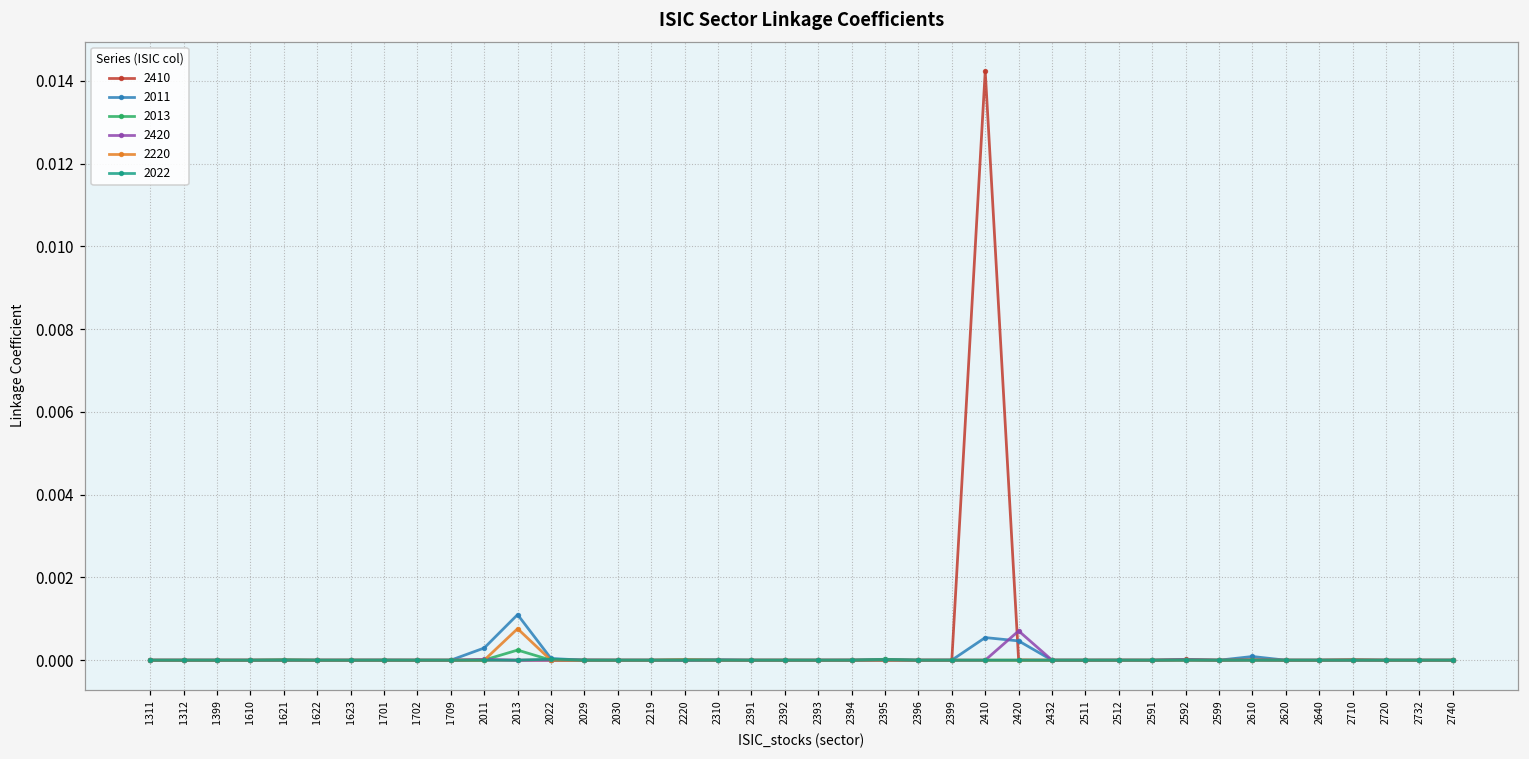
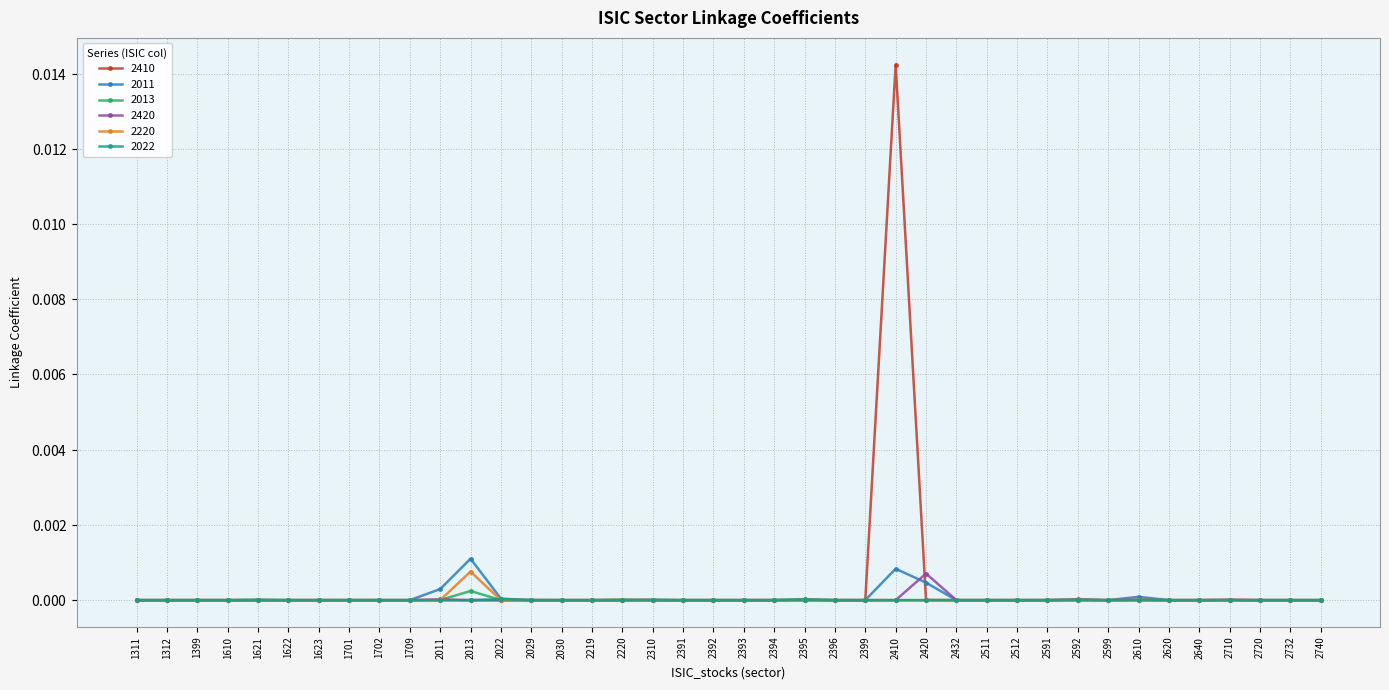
2011, 2410: 0.0005 -> 0.0008
